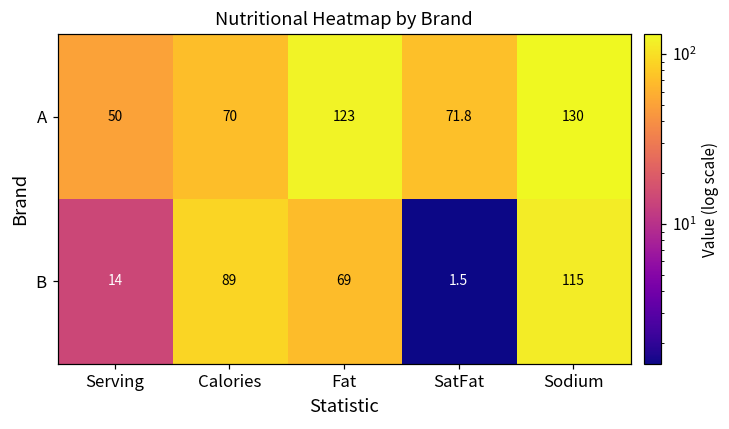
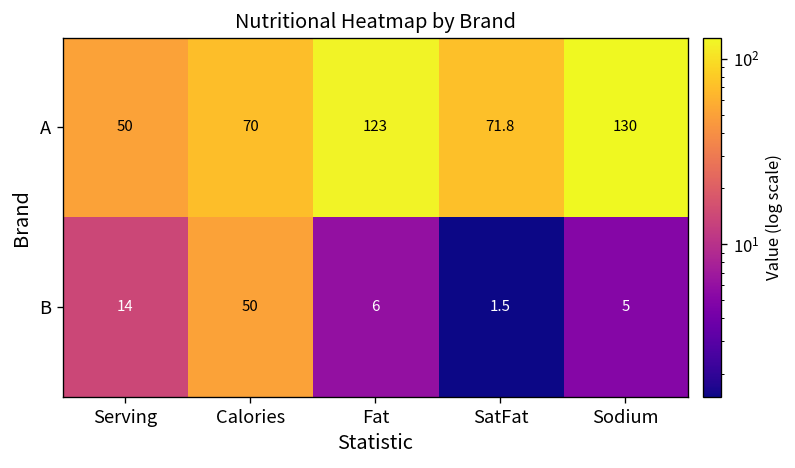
B, Calories: 89 -> 50
B, Fat: 69 -> 6
B, Sodium: 115 -> 5
